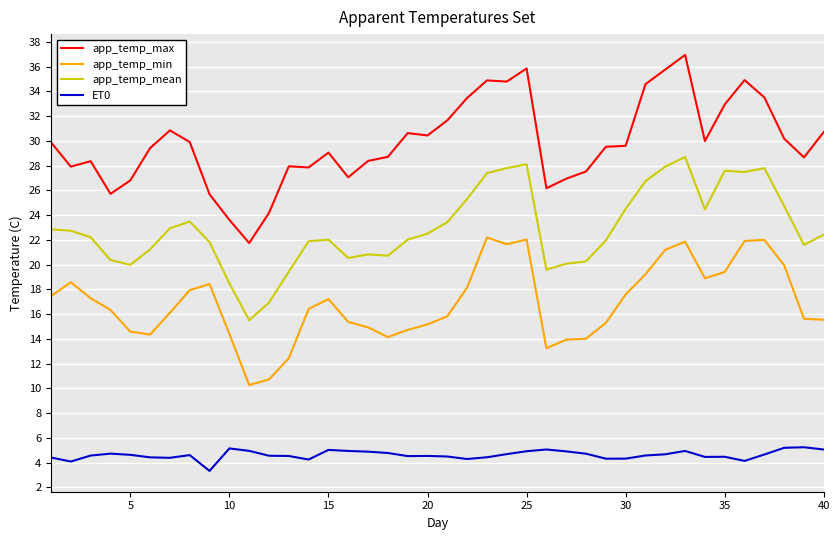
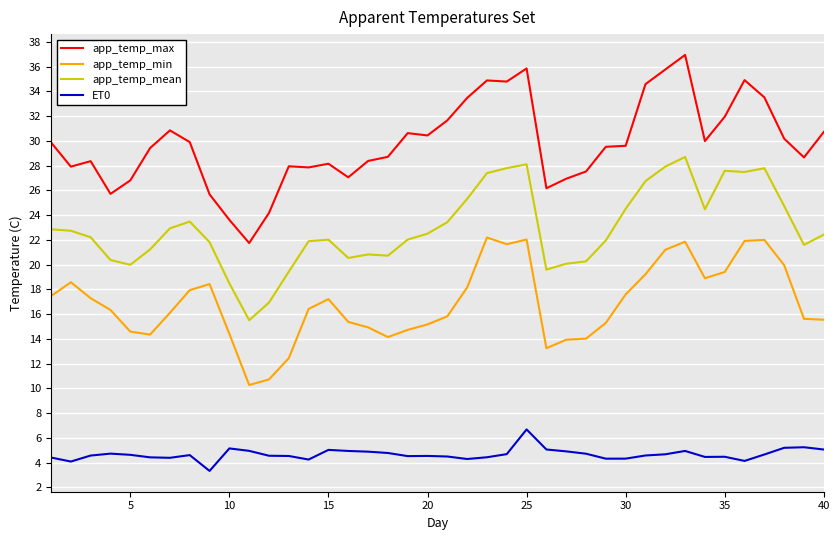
app_temp_max, 15: 29.1 -> 28.2
ET0, 25: 4.9 -> 6.7
app_temp_max, 35: 33.0 -> 32.0
